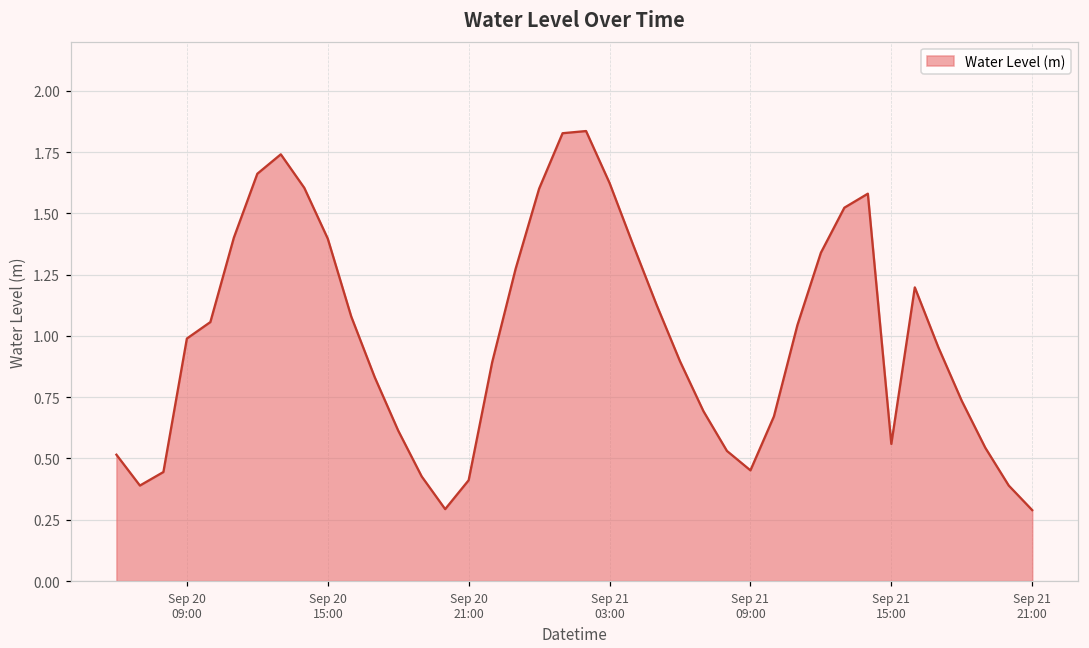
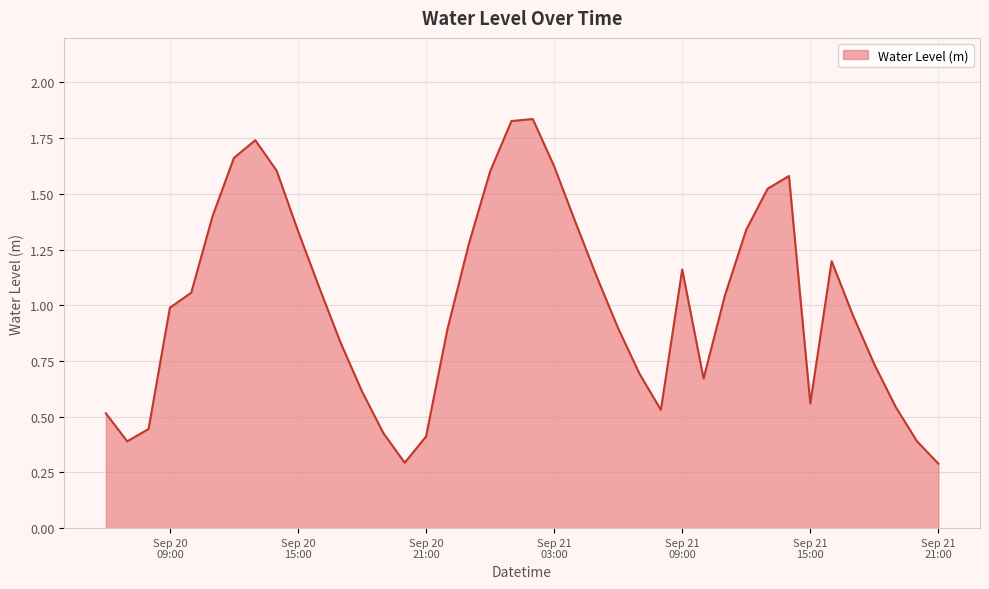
Sep 20 15:00: 1.40 -> 1.33
Sep 21 09:00: 0.45 -> 1.16
